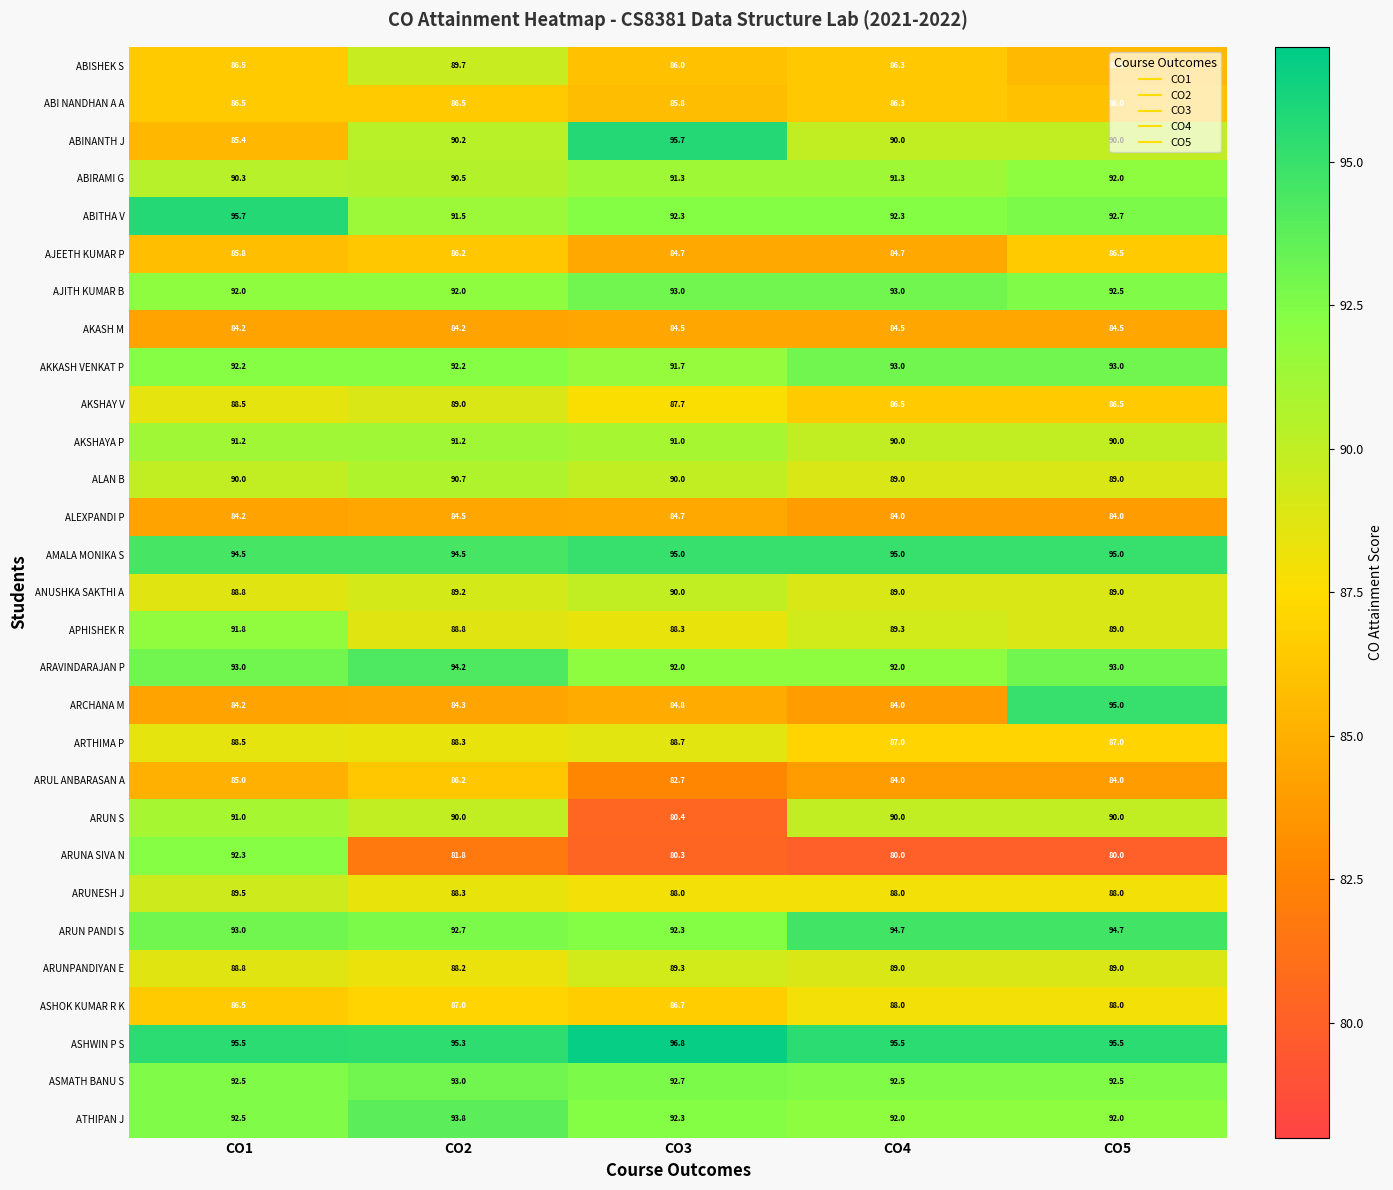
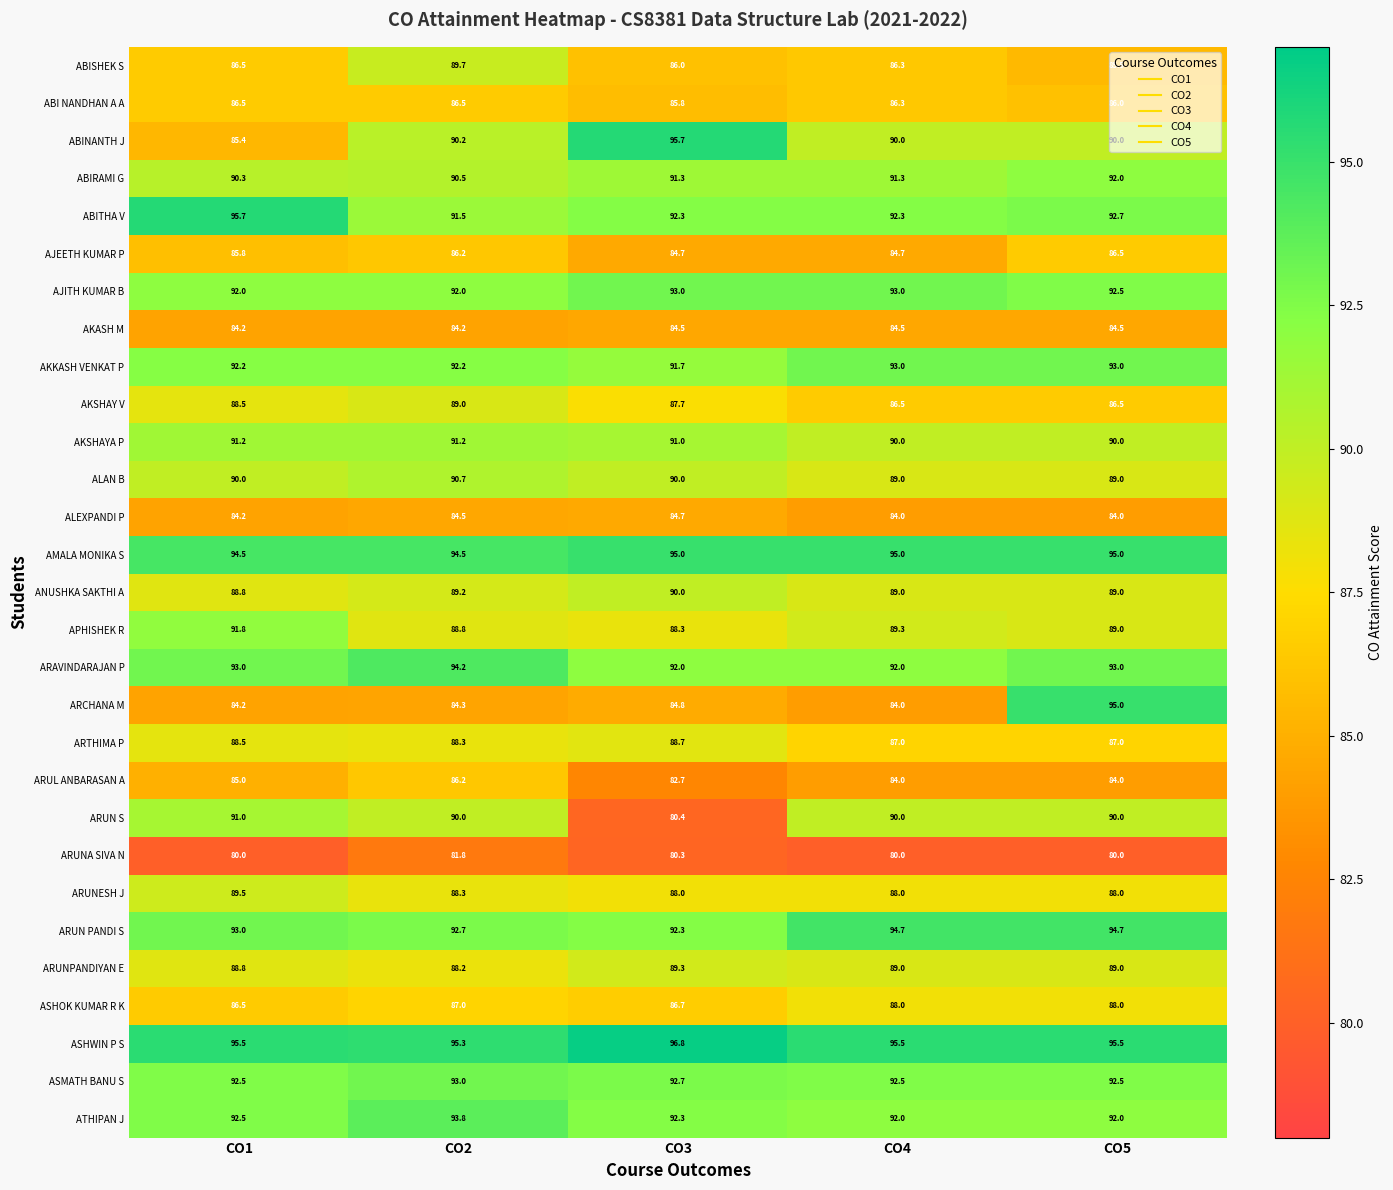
ARUNA SIVA N, CO1: 92.3 -> 80.0
